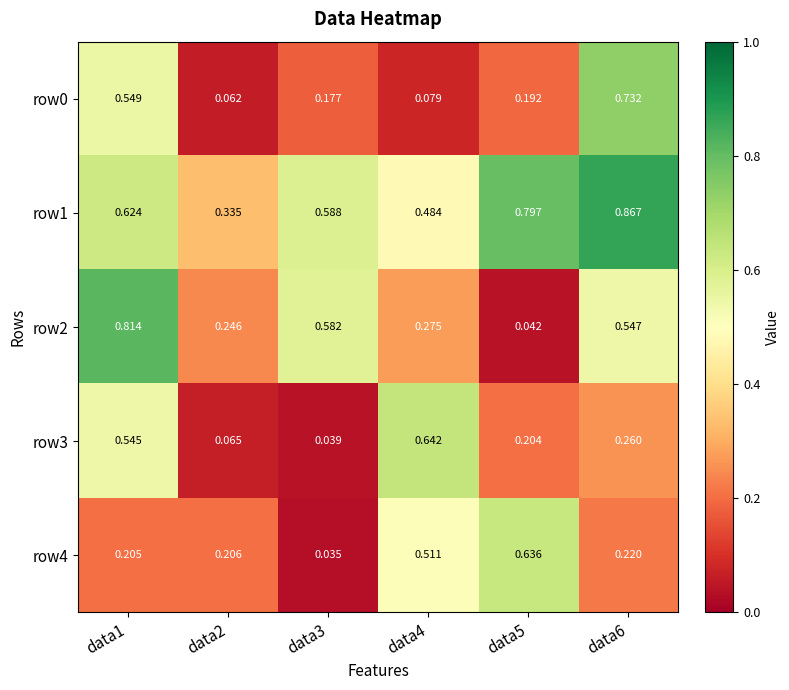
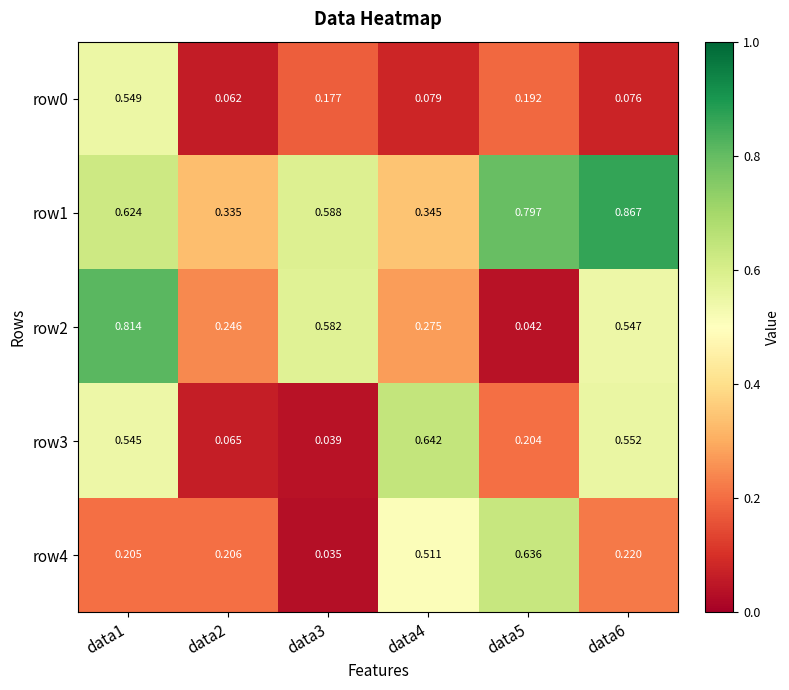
row0, data6: 0.732 -> 0.076
row1, data4: 0.484 -> 0.345
row3, data6: 0.260 -> 0.552
